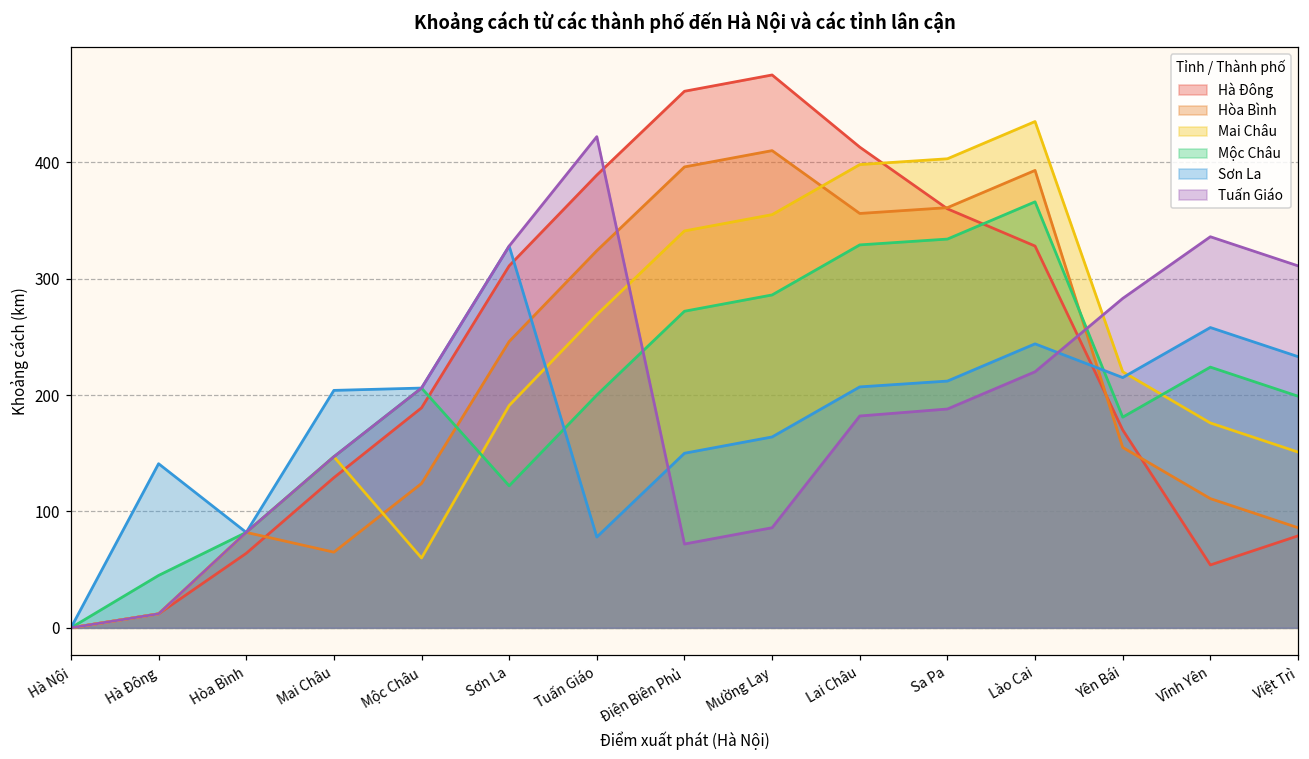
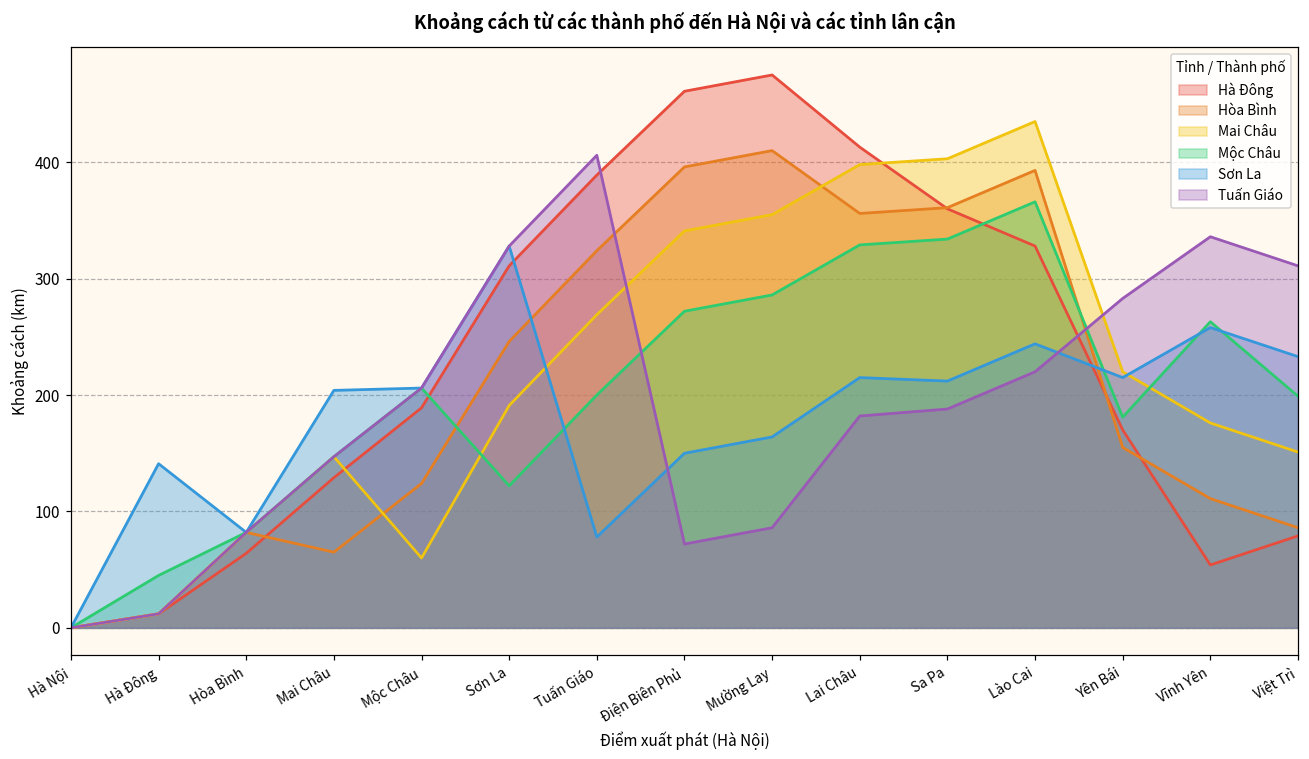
Tuấn Giáo, Tuấn Giáo: 422 -> 406
Sơn La, Lai Châu: 207 -> 215
Mộc Châu, Vĩnh Yên: 224 -> 263
